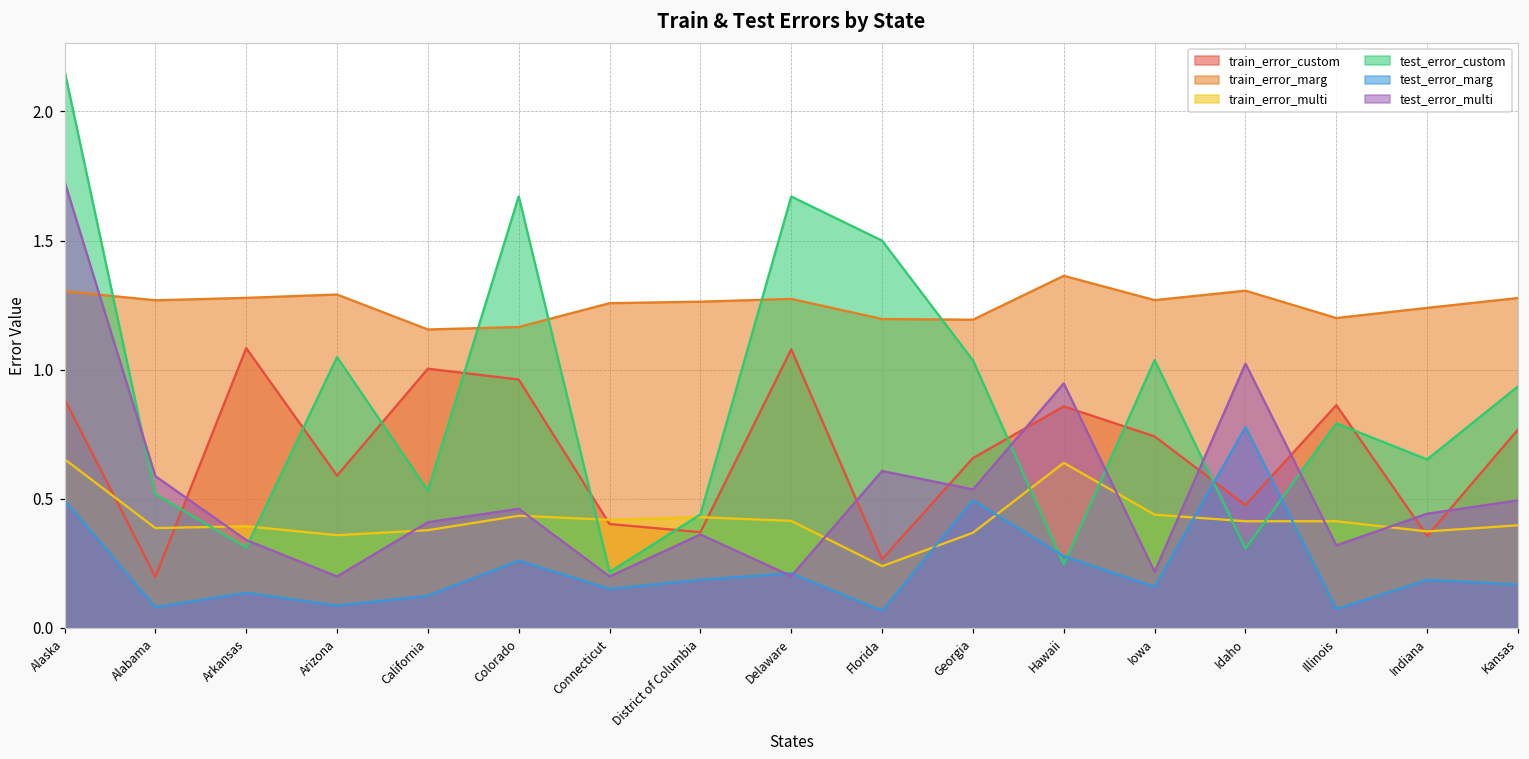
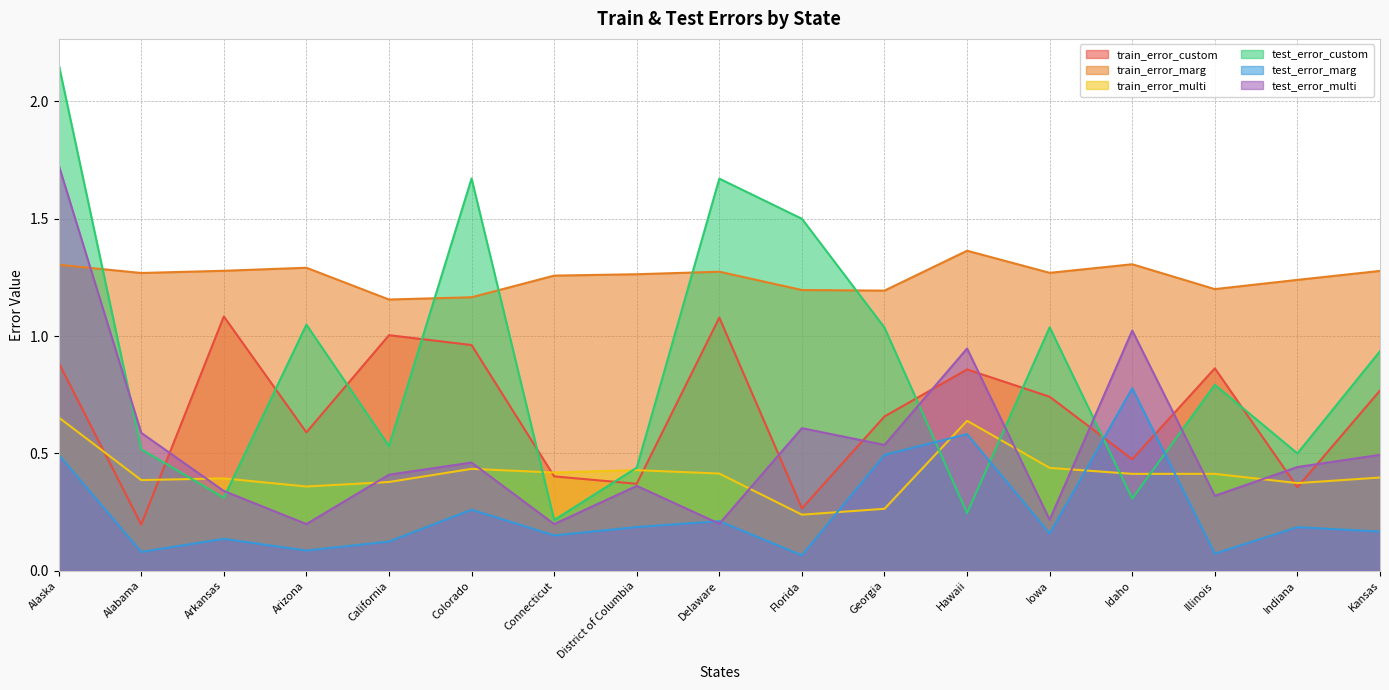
train_error_multi, Georgia: 0.37 -> 0.26
test_error_marg, Hawaii: 0.28 -> 0.58
test_error_custom, Indiana: 0.65 -> 0.50
